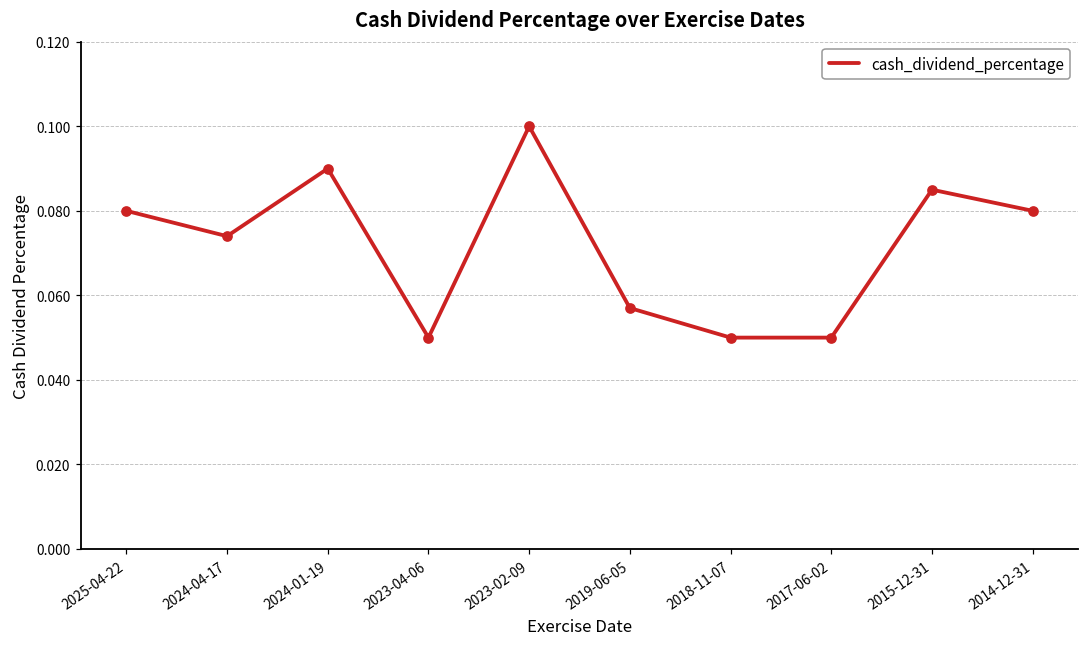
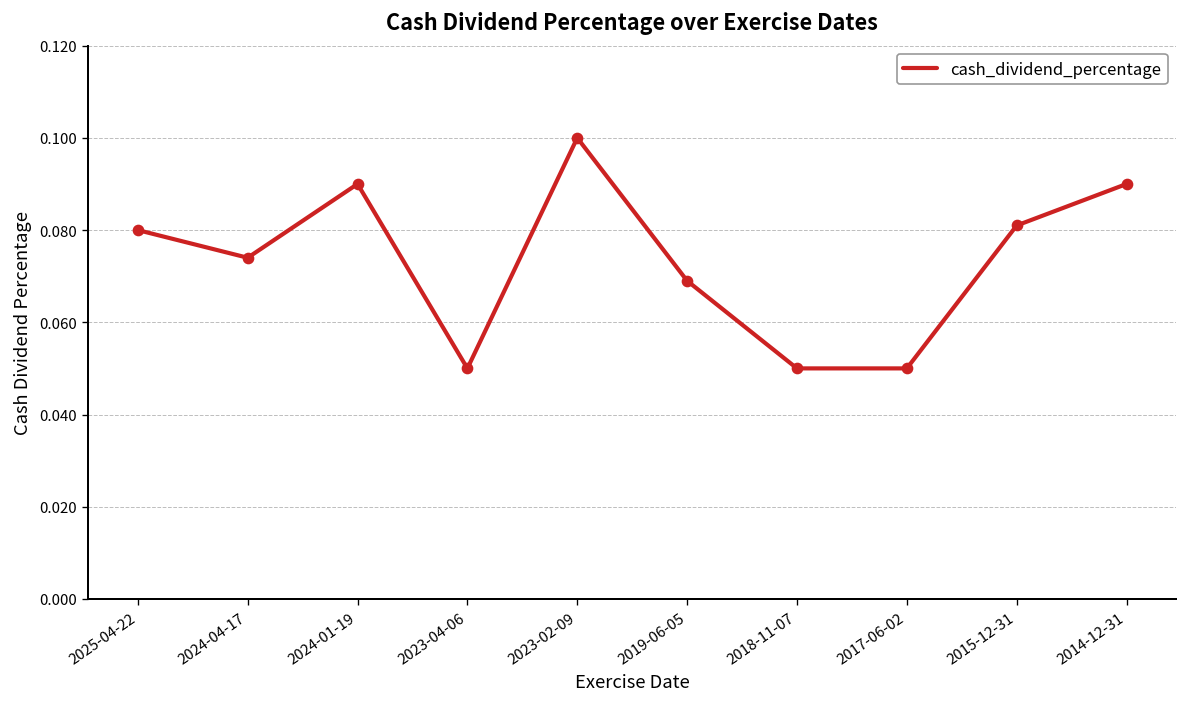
2019-06-05: 0.057 -> 0.069
2015-12-31: 0.085 -> 0.081
2014-12-31: 0.08 -> 0.09
